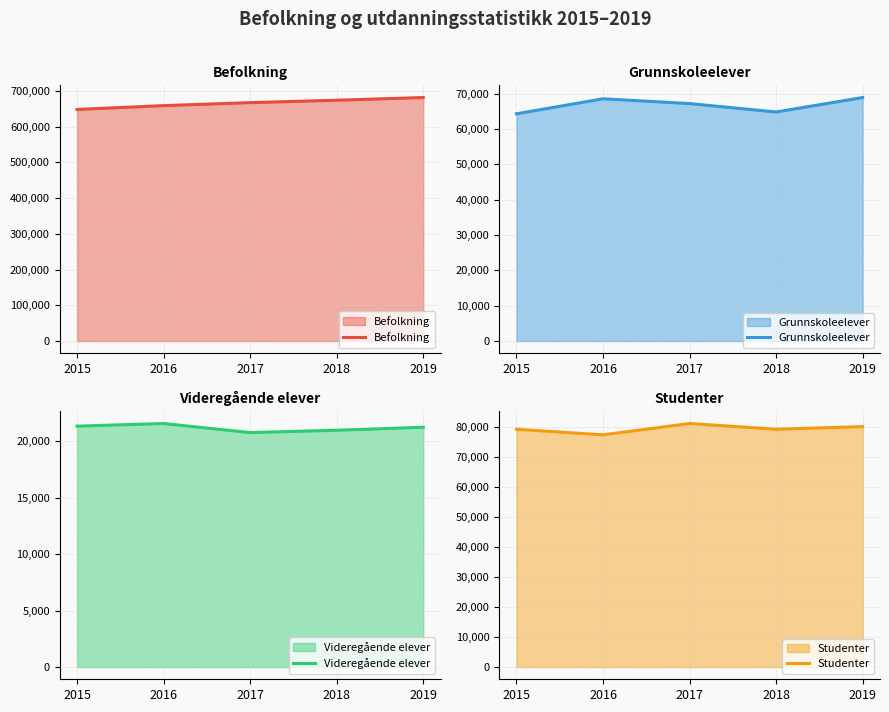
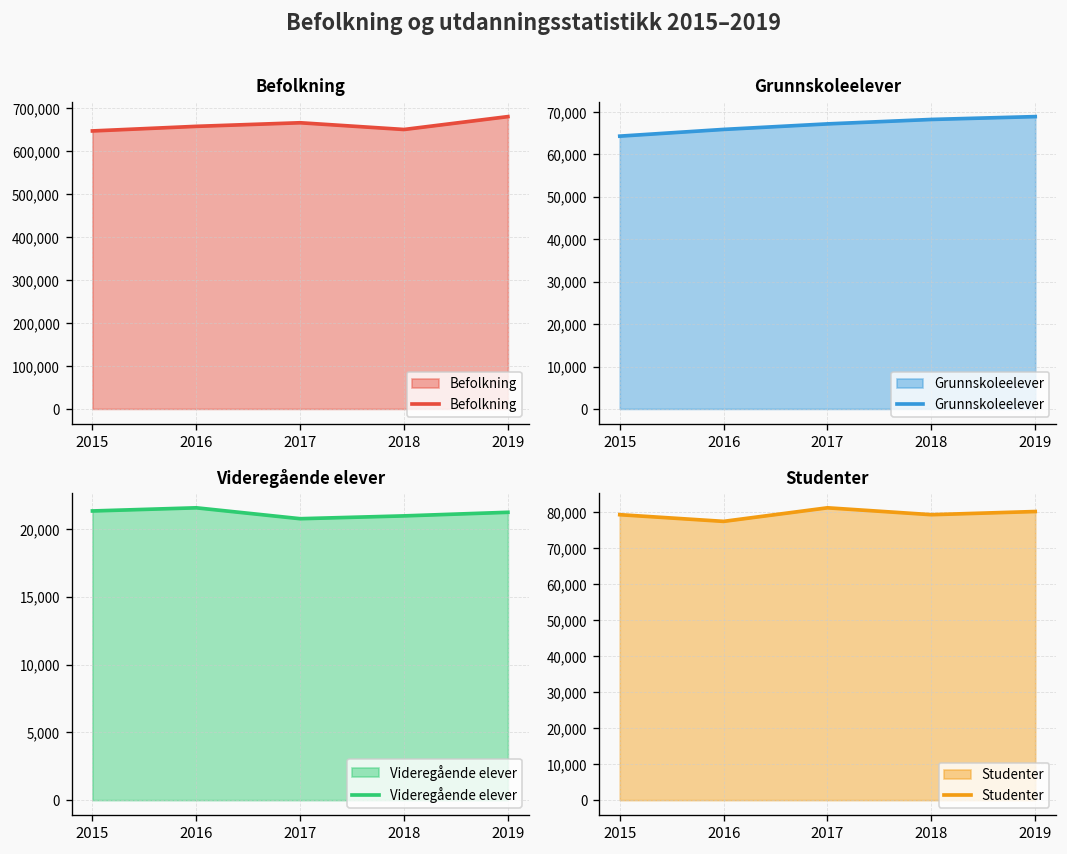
Befolkning, 2018: 670,000 -> 650,000
Grunnskoleelever, 2016: 69,000 -> 66,000
Grunnskoleelever, 2018: 65,000 -> 68,000
